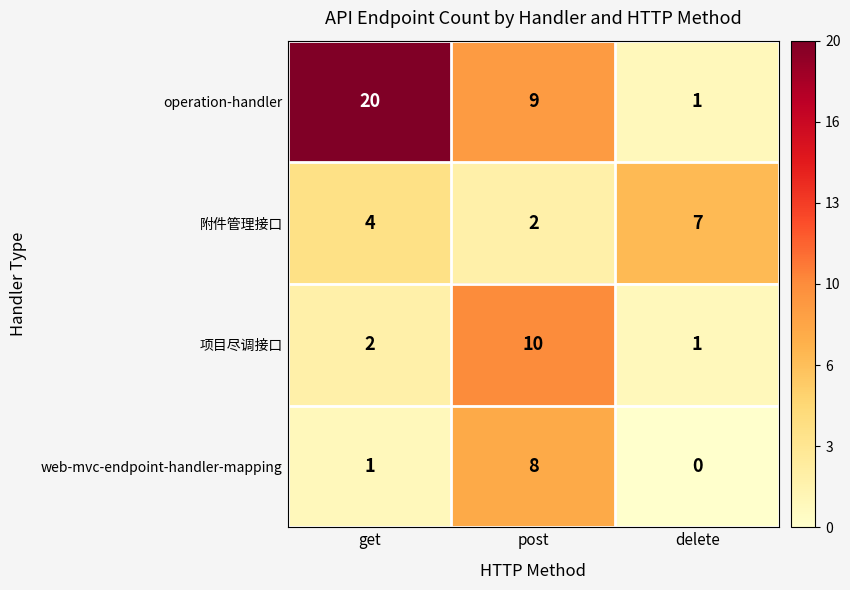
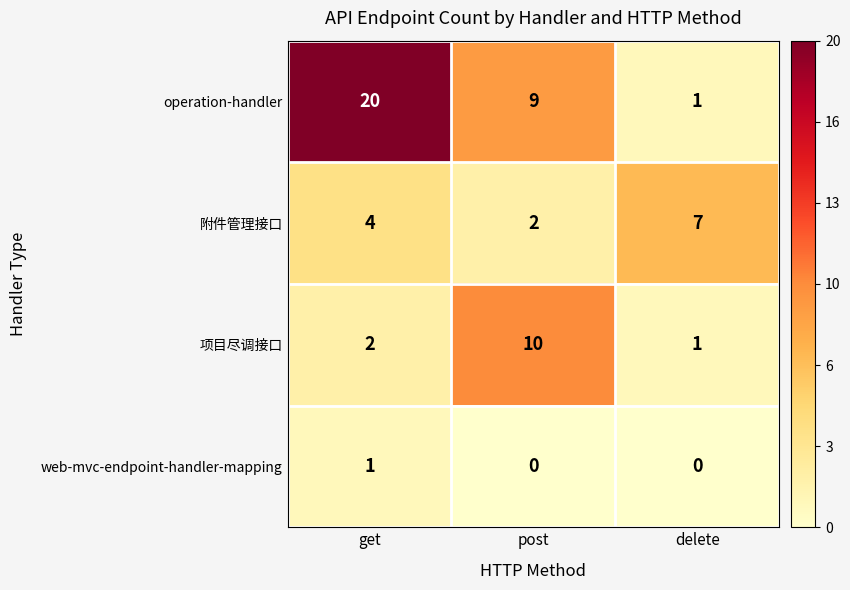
web-mvc-endpoint-handler-mapping, post: 8 -> 0
